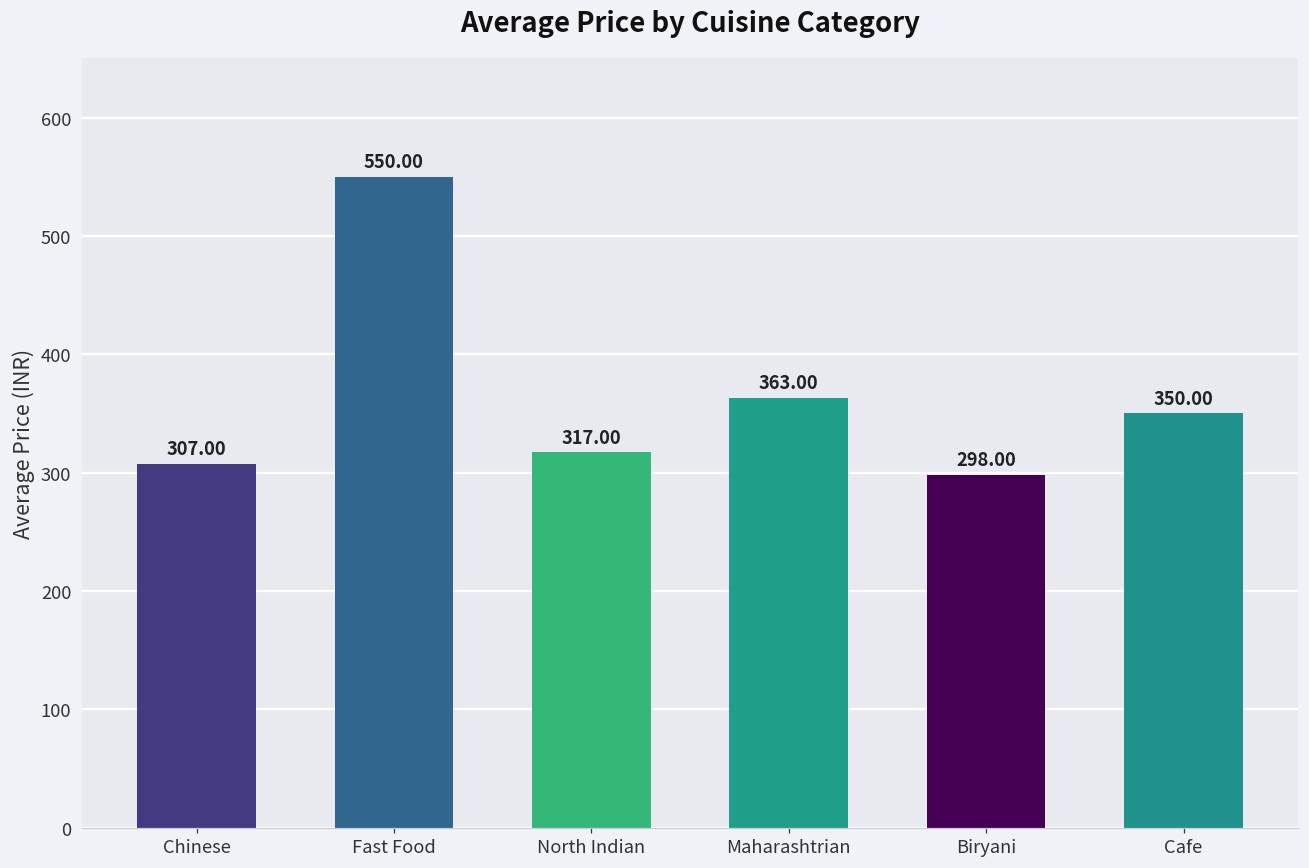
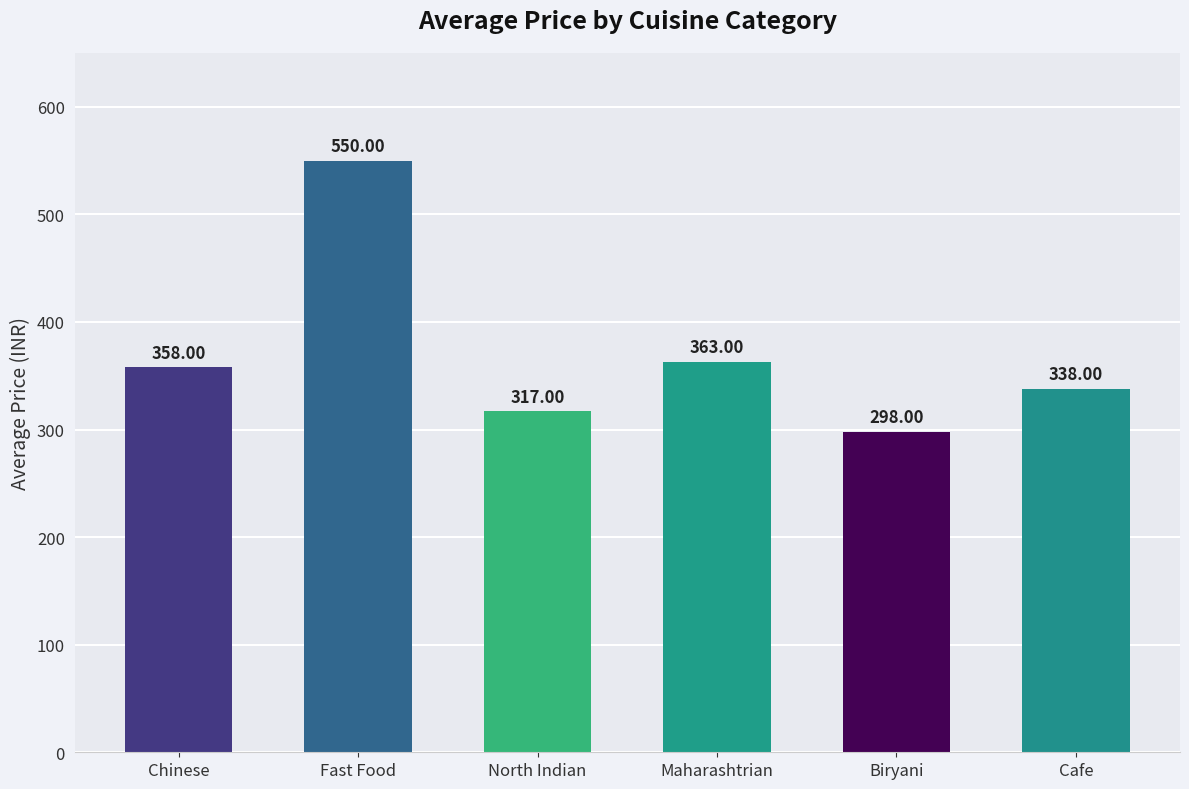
Chinese: 307.00 -> 358.00
Cafe: 350.00 -> 338.00
